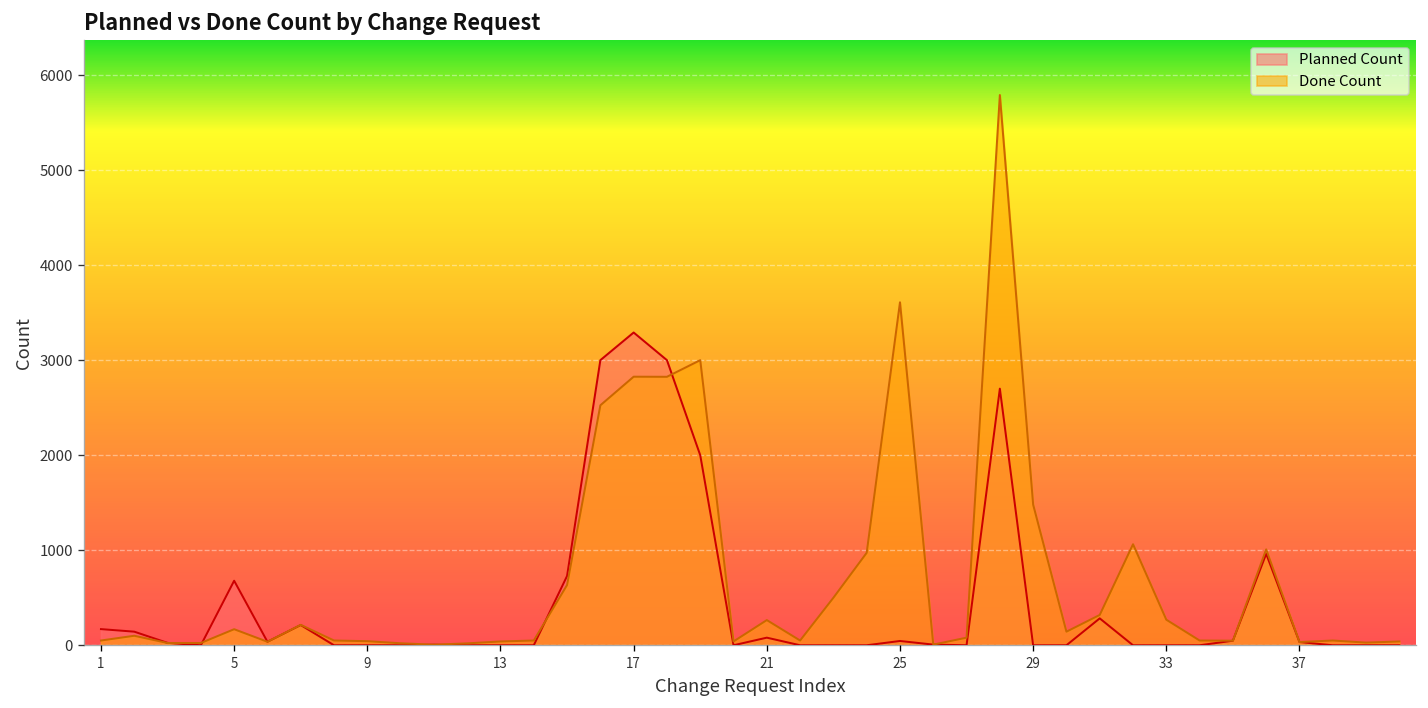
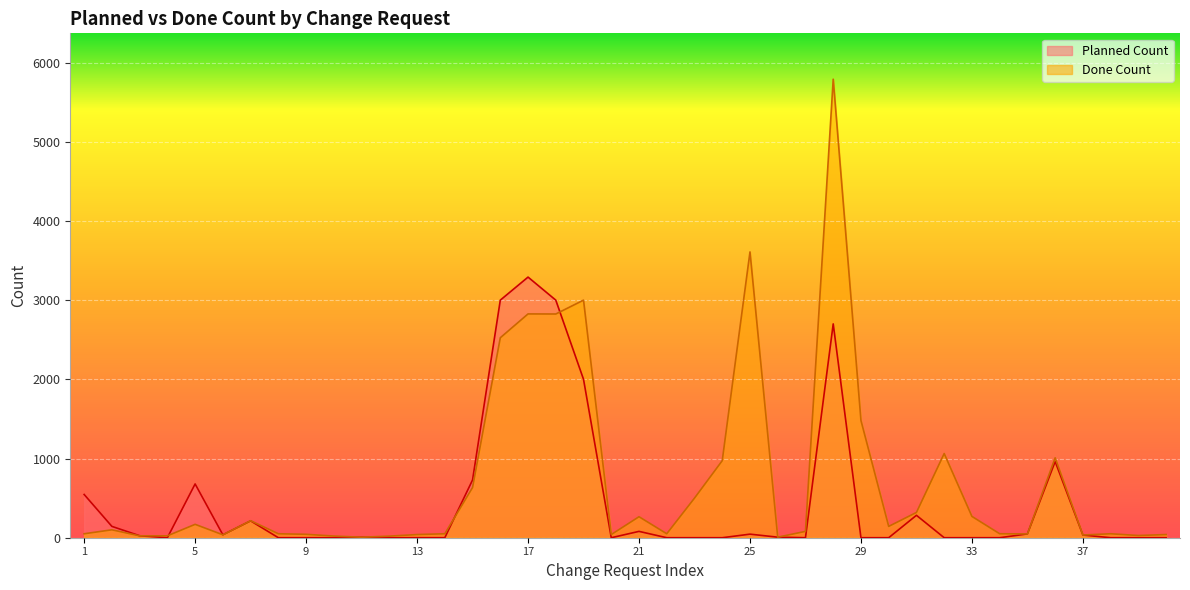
Planned Count, 1: 200 -> 500
